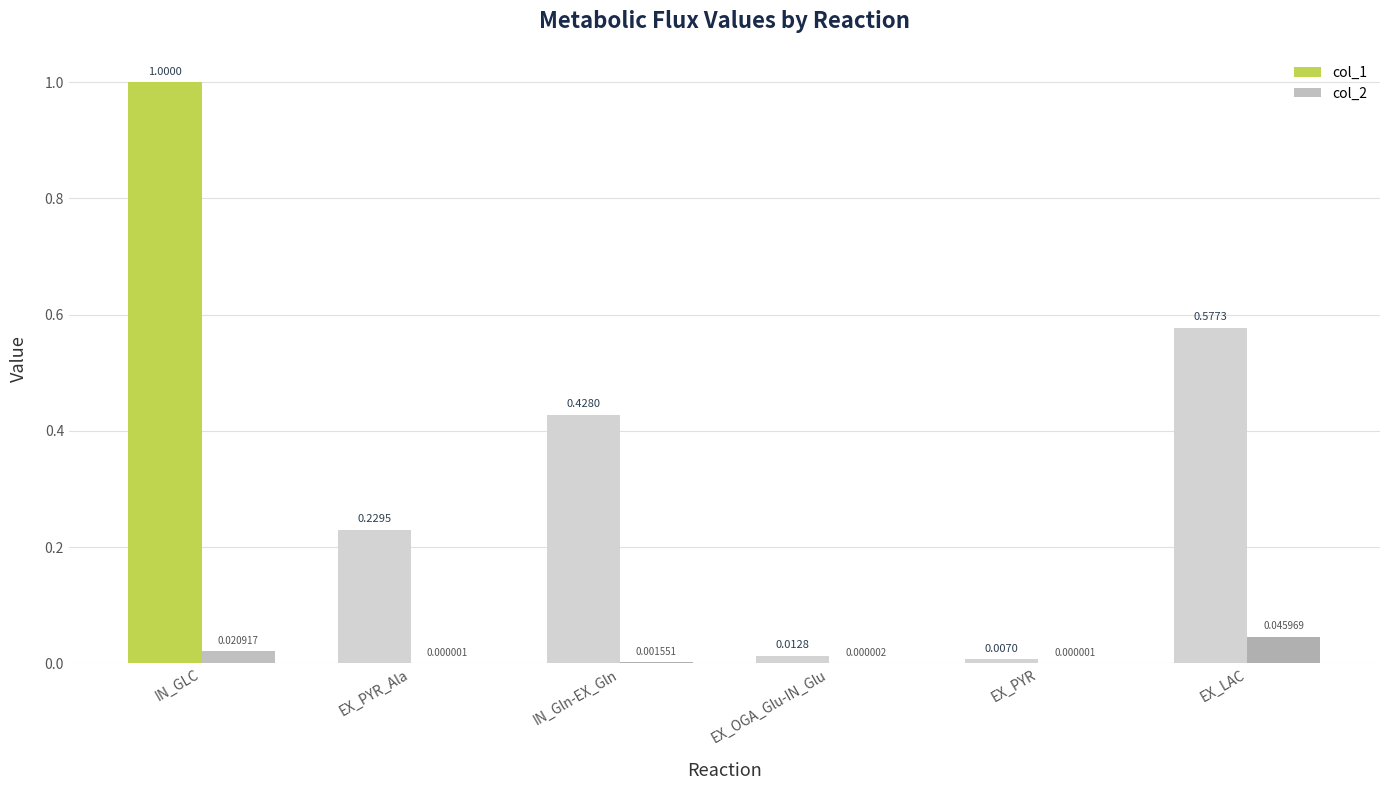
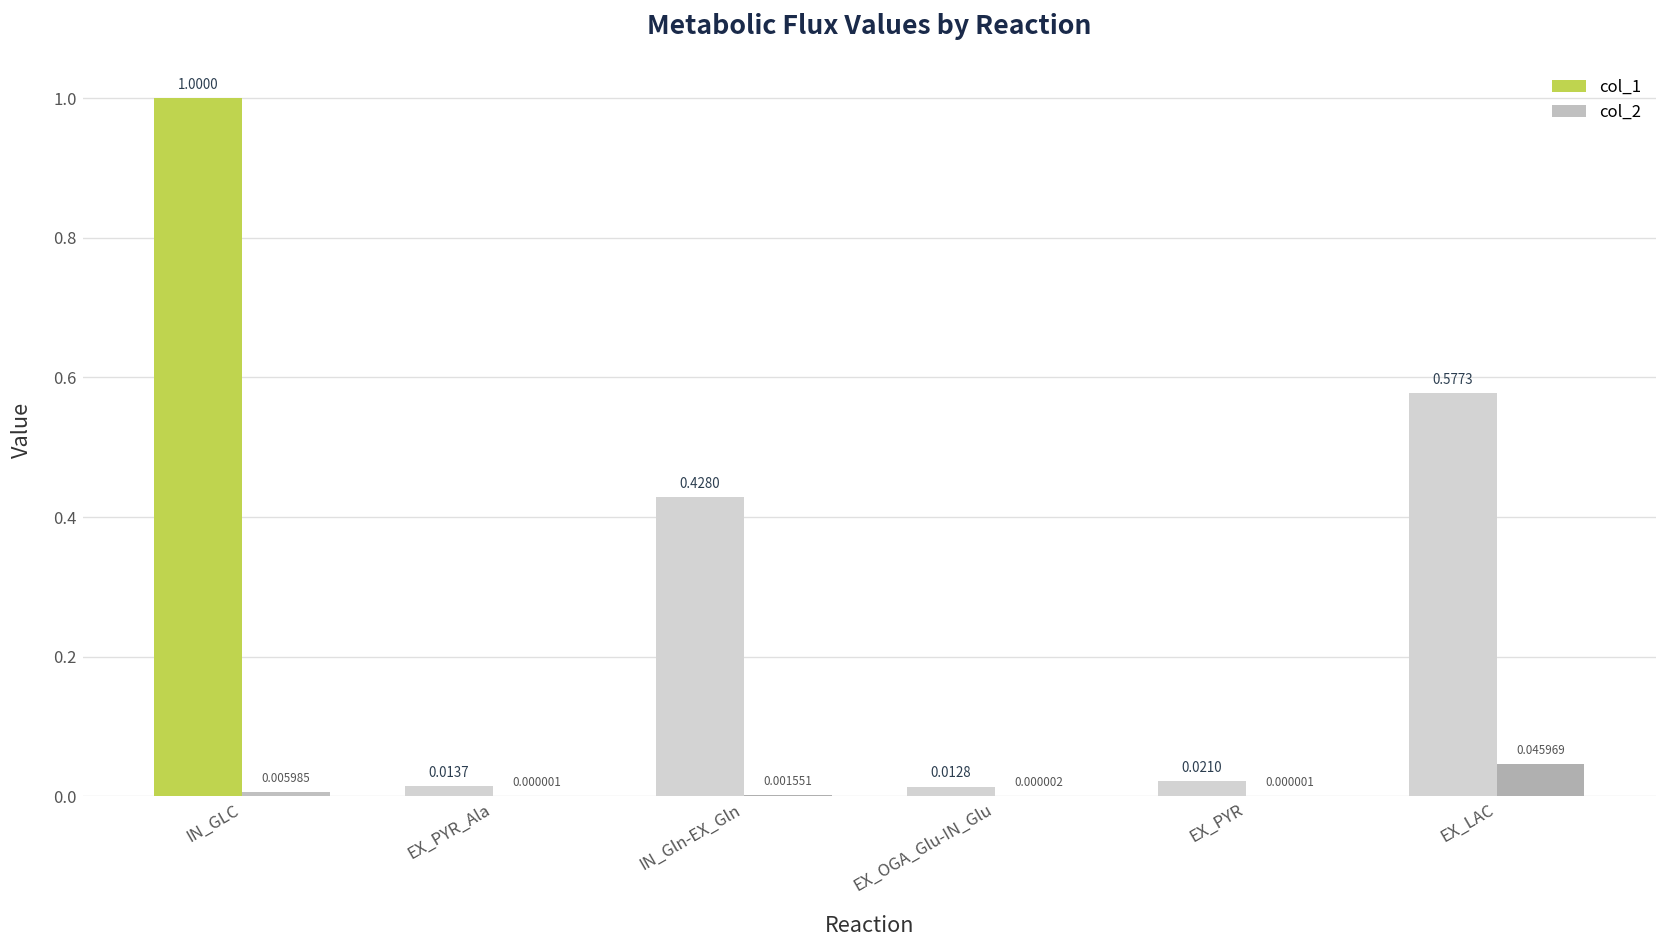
col_2, IN_GLC: 0.020917 -> 0.005985
col_1, EX_PYR_Ala: 0.2295 -> 0.0137
col_1, EX_PYR: 0.0070 -> 0.0210
